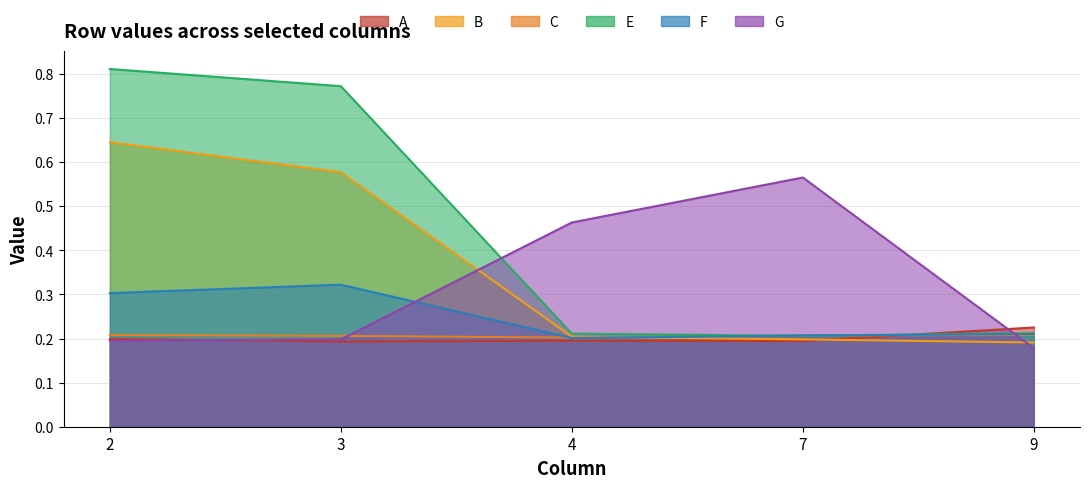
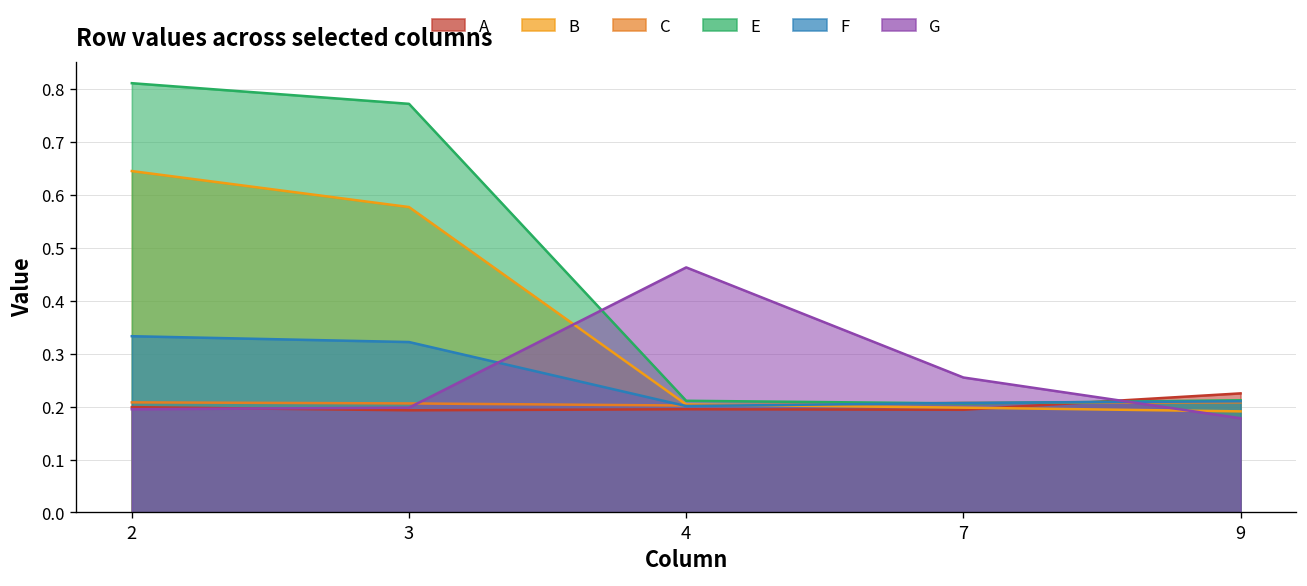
F, 2: 0.30 -> 0.33
G, 7: 0.57 -> 0.26
